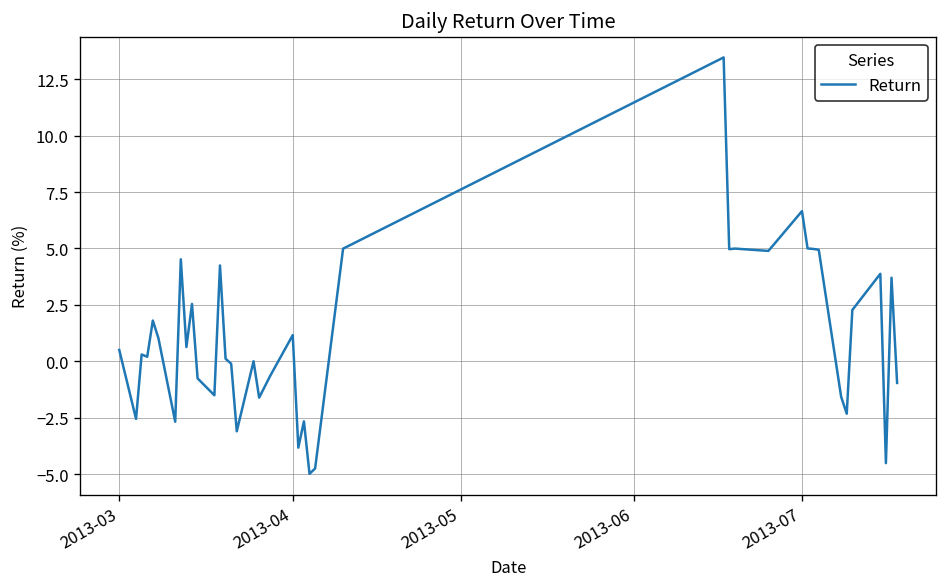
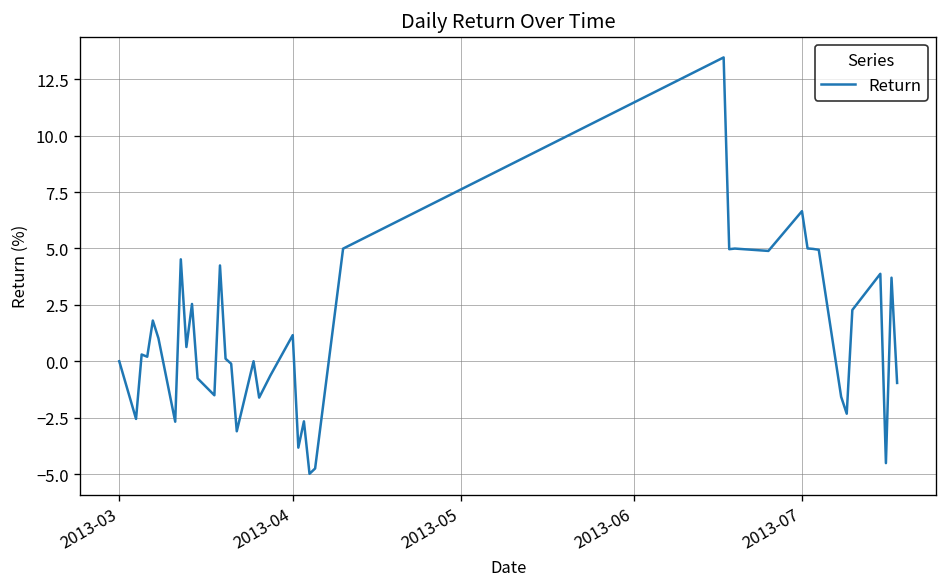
2013-03: 0.5 -> 0.0
